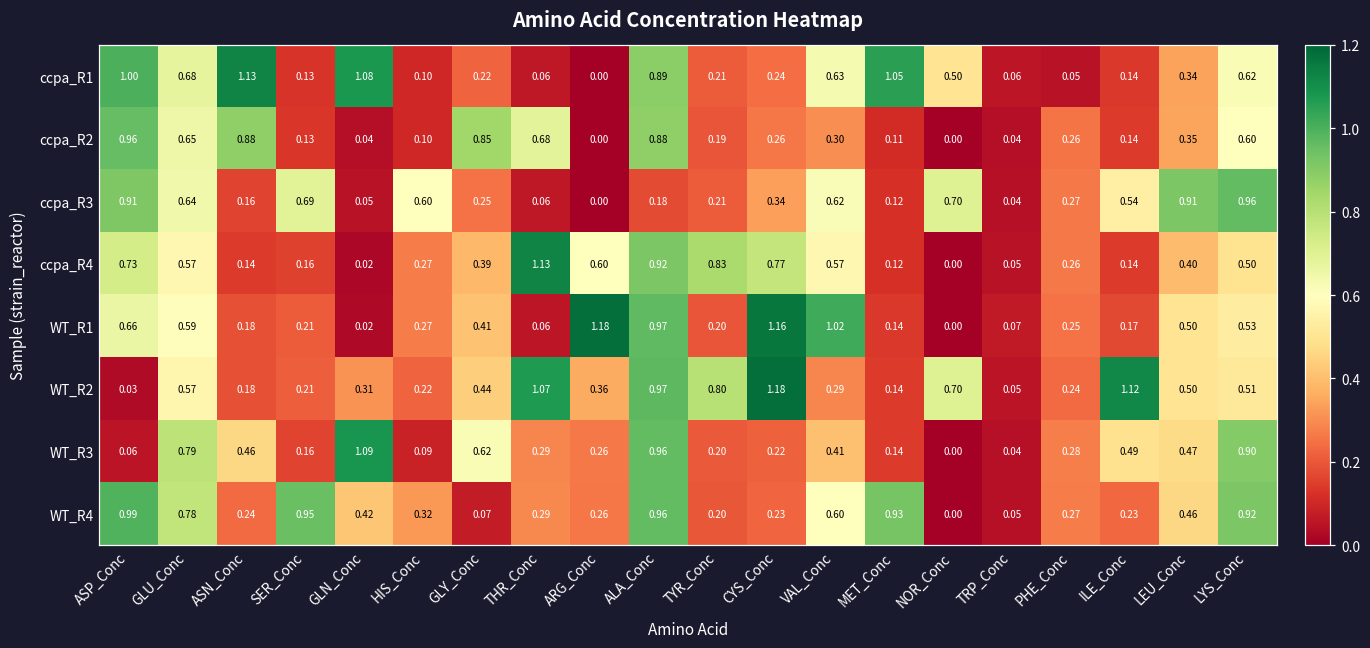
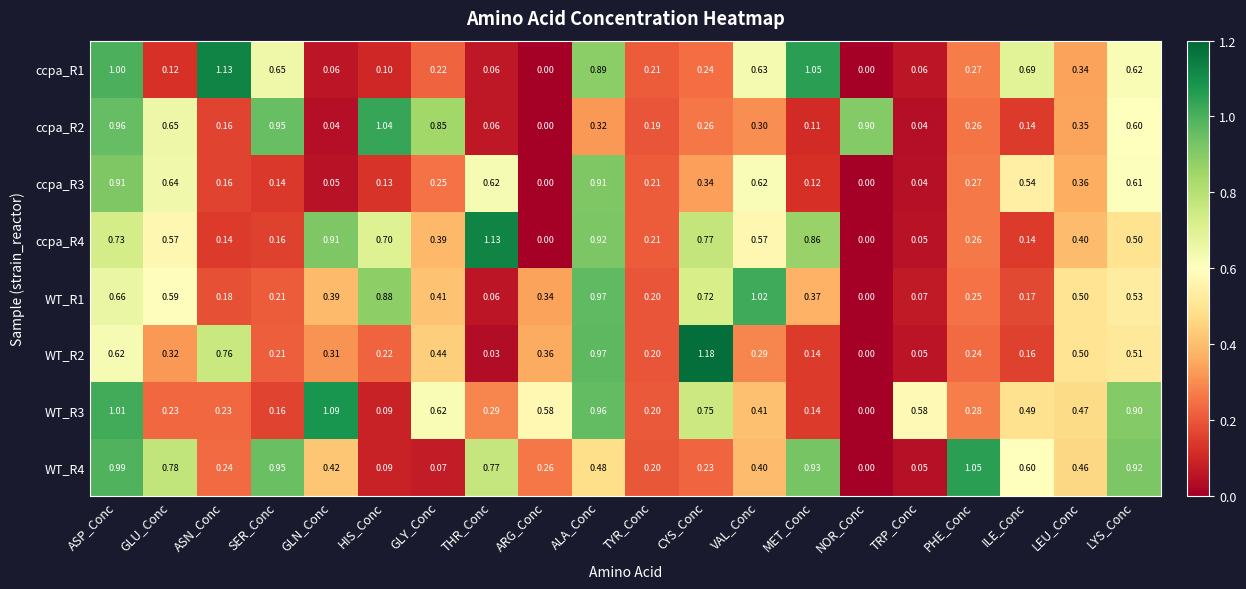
ccpa_R1, GLU_Conc: 0.68 -> 0.12
ccpa_R1, SER_Conc: 0.13 -> 0.65
ccpa_R1, GLN_Conc: 1.08 -> 0.06
ccpa_R1, NOR_Conc: 0.50 -> 0.00
ccpa_R1, PHE_Conc: 0.05 -> 0.27
ccpa_R1, ILE_Conc: 0.14 -> 0.69
ccpa_R2, ASN_Conc: 0.88 -> 0.16
ccpa_R2, SER_Conc: 0.13 -> 0.95
ccpa_R2, HIS_Conc: 0.10 -> 1.04
ccpa_R2, THR_Conc: 0.68 -> 0.06
ccpa_R2, ALA_Conc: 0.88 -> 0.32
ccpa_R2, NOR_Conc: 0.00 -> 0.90
ccpa_R3, SER_Conc: 0.69 -> 0.14
ccpa_R3, HIS_Conc: 0.60 -> 0.13
ccpa_R3, THR_Conc: 0.06 -> 0.62
ccpa_R3, ALA_Conc: 0.18 -> 0.91
ccpa_R3, NOR_Conc: 0.70 -> 0.00
ccpa_R3, LEU_Conc: 0.91 -> 0.36
ccpa_R3, LYS_Conc: 0.96 -> 0.61
ccpa_R4, GLN_Conc: 0.02 -> 0.91
ccpa_R4, HIS_Conc: 0.27 -> 0.70
ccpa_R4, ARG_Conc: 0.60 -> 0.00
ccpa_R4, TYR_Conc: 0.83 -> 0.21
ccpa_R4, MET_Conc: 0.12 -> 0.86
WT_R1, GLN_Conc: 0.02 -> 0.39
WT_R1, HIS_Conc: 0.27 -> 0.88
WT_R1, ARG_Conc: 1.18 -> 0.34
WT_R1, CYS_Conc: 1.16 -> 0.72
WT_R1, MET_Conc: 0.14 -> 0.37
WT_R2, ASP_Conc: 0.03 -> 0.62
WT_R2, GLU_Conc: 0.57 -> 0.32
WT_R2, ASN_Conc: 0.18 -> 0.76
WT_R2, THR_Conc: 1.07 -> 0.03
WT_R2, TYR_Conc: 0.80 -> 0.20
WT_R2, NOR_Conc: 0.70 -> 0.00
WT_R2, ILE_Conc: 1.12 -> 0.16
WT_R3, ASP_Conc: 0.06 -> 1.01
WT_R3, GLU_Conc: 0.79 -> 0.23
WT_R3, ASN_Conc: 0.46 -> 0.23
WT_R3, ARG_Conc: 0.26 -> 0.58
WT_R3, CYS_Conc: 0.22 -> 0.75
WT_R3, TRP_Conc: 0.04 -> 0.58
WT_R4, HIS_Conc: 0.32 -> 0.09
WT_R4, THR_Conc: 0.29 -> 0.77
WT_R4, ALA_Conc: 0.96 -> 0.48
WT_R4, VAL_Conc: 0.60 -> 0.40
WT_R4, PHE_Conc: 0.27 -> 1.05
WT_R4, ILE_Conc: 0.23 -> 0.60
